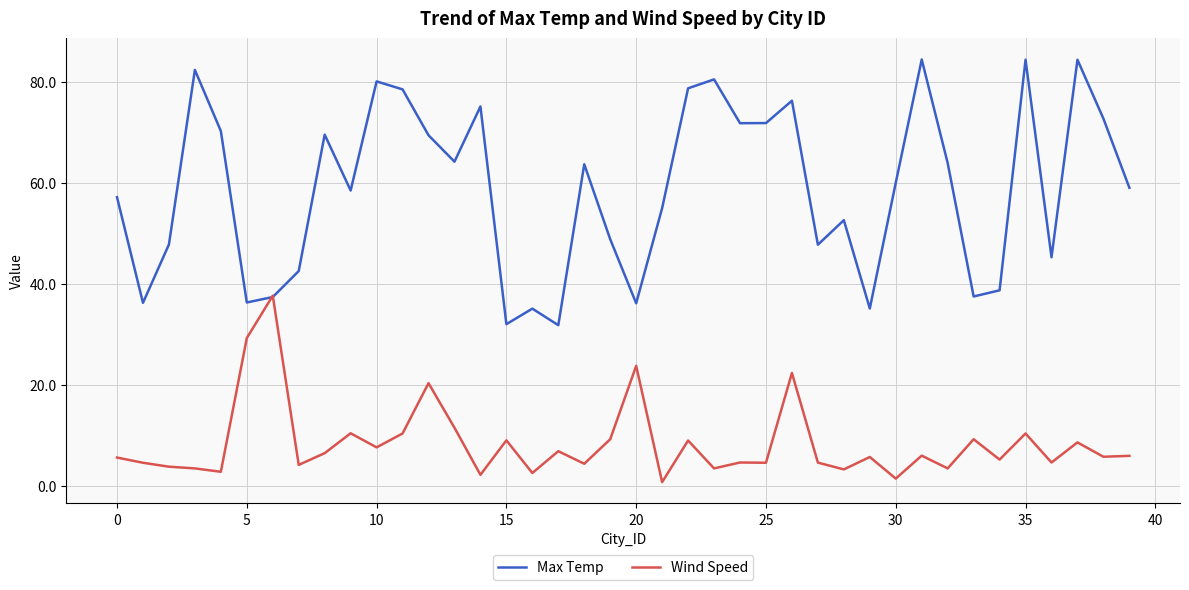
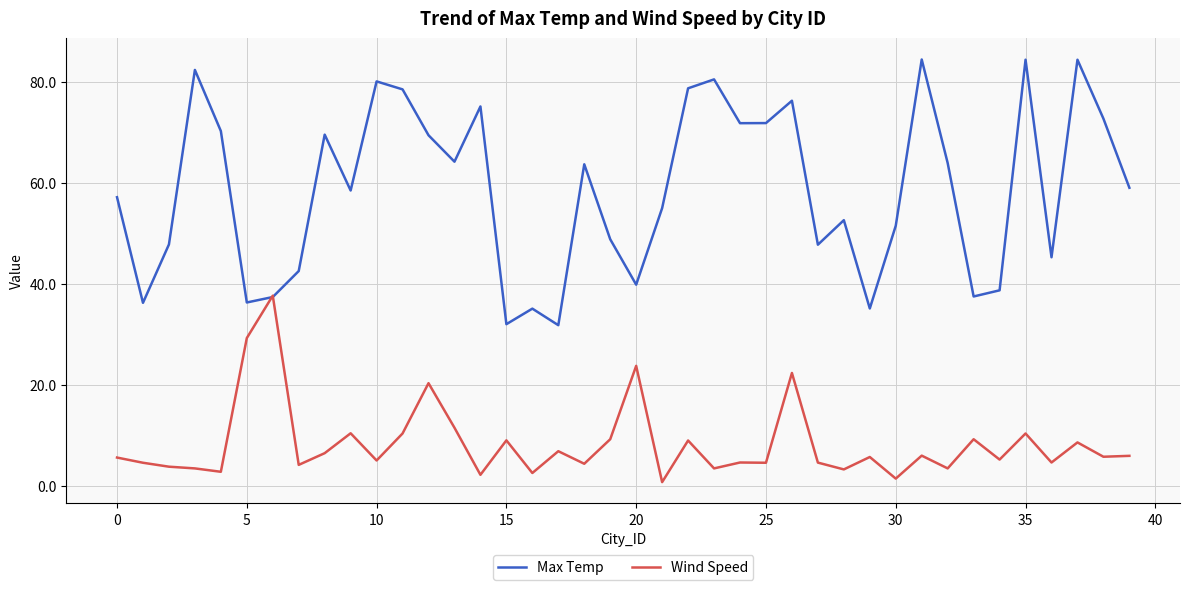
Wind Speed, 10: 8 -> 5
Max Temp, 20: 36 -> 40
Max Temp, 30: 60 -> 52
